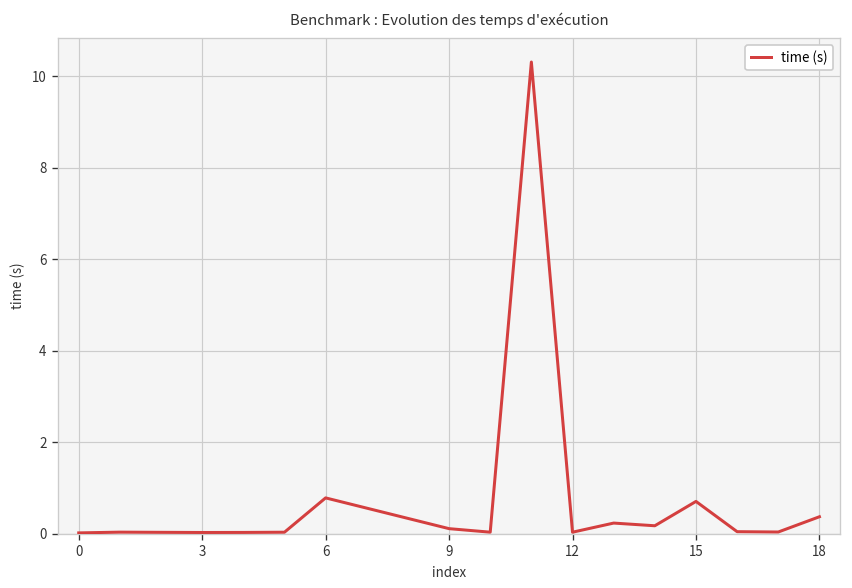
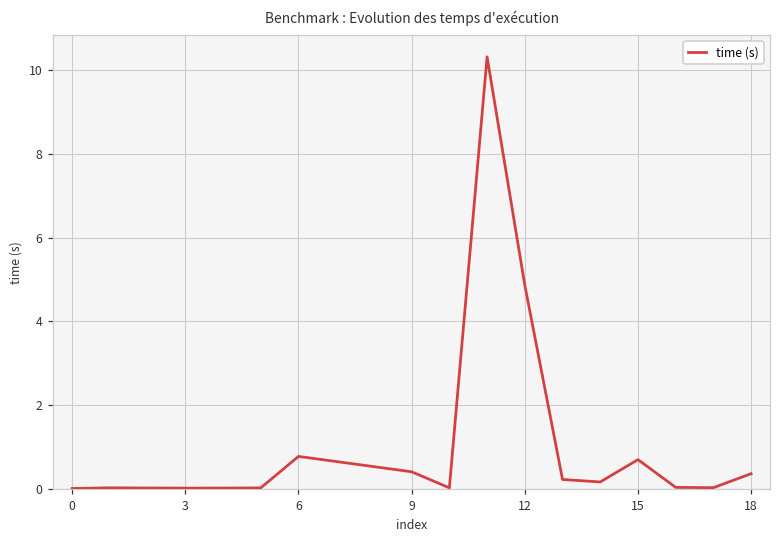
9: 0.1 -> 0.4
12: 0.0 -> 4.9
